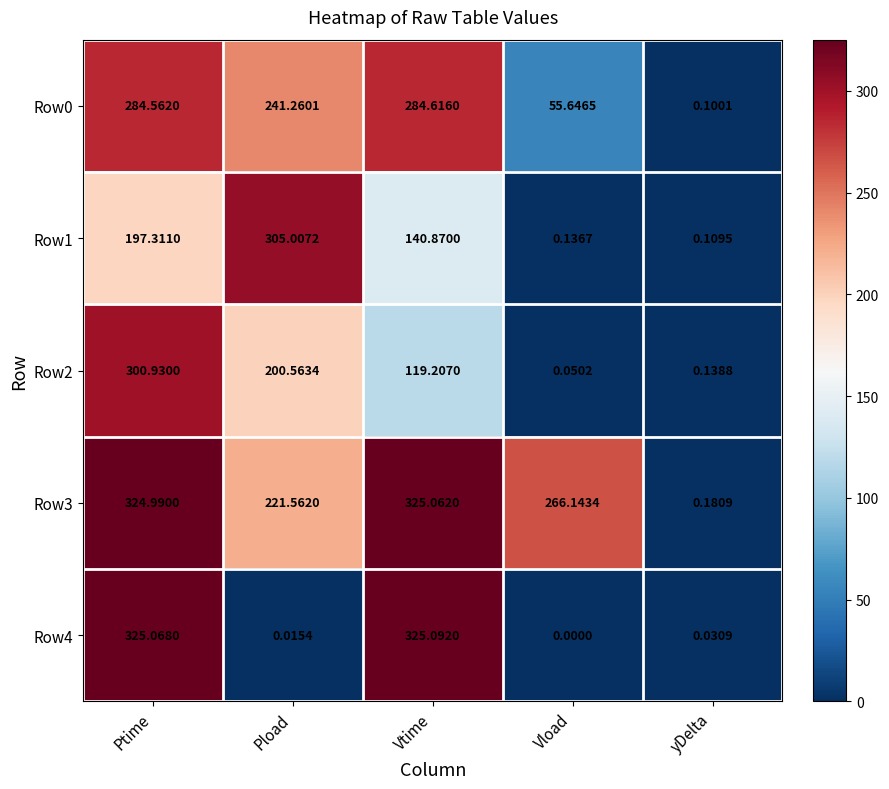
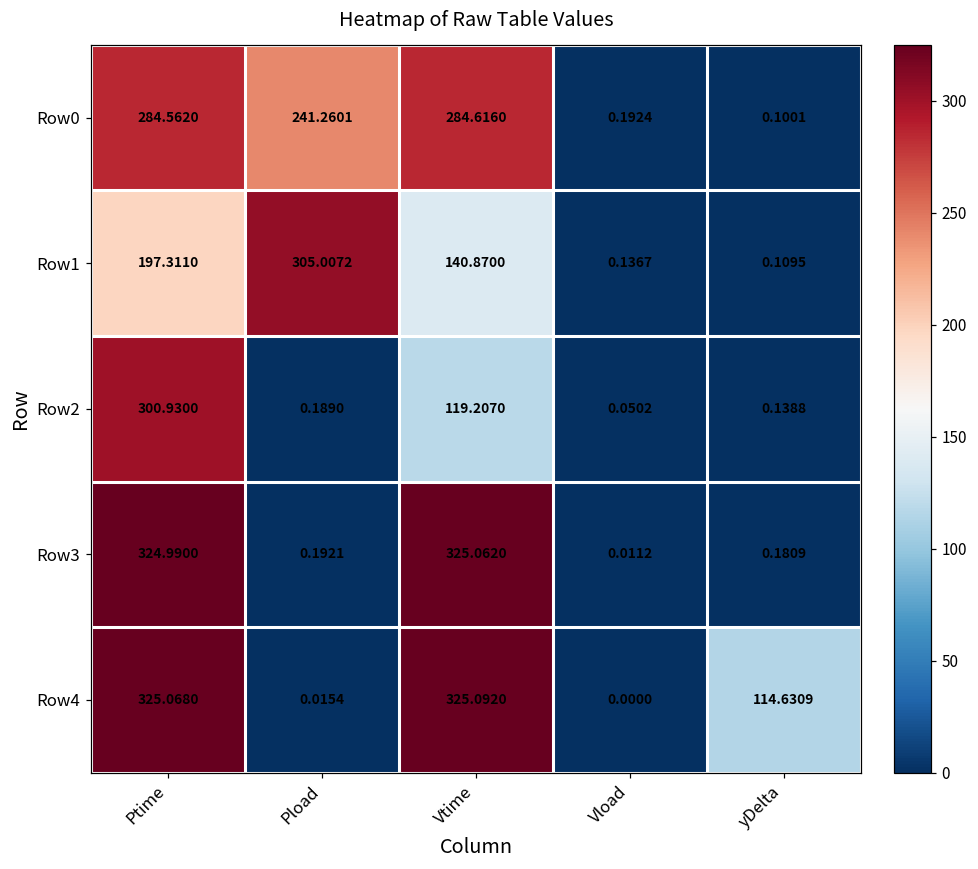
Row0, Vload: 55.6465 -> 0.1924
Row2, Pload: 200.5634 -> 0.1890
Row3, Pload: 221.5620 -> 0.1921
Row3, Vload: 266.1434 -> 0.0112
Row4, yDelta: 0.0309 -> 114.6309
